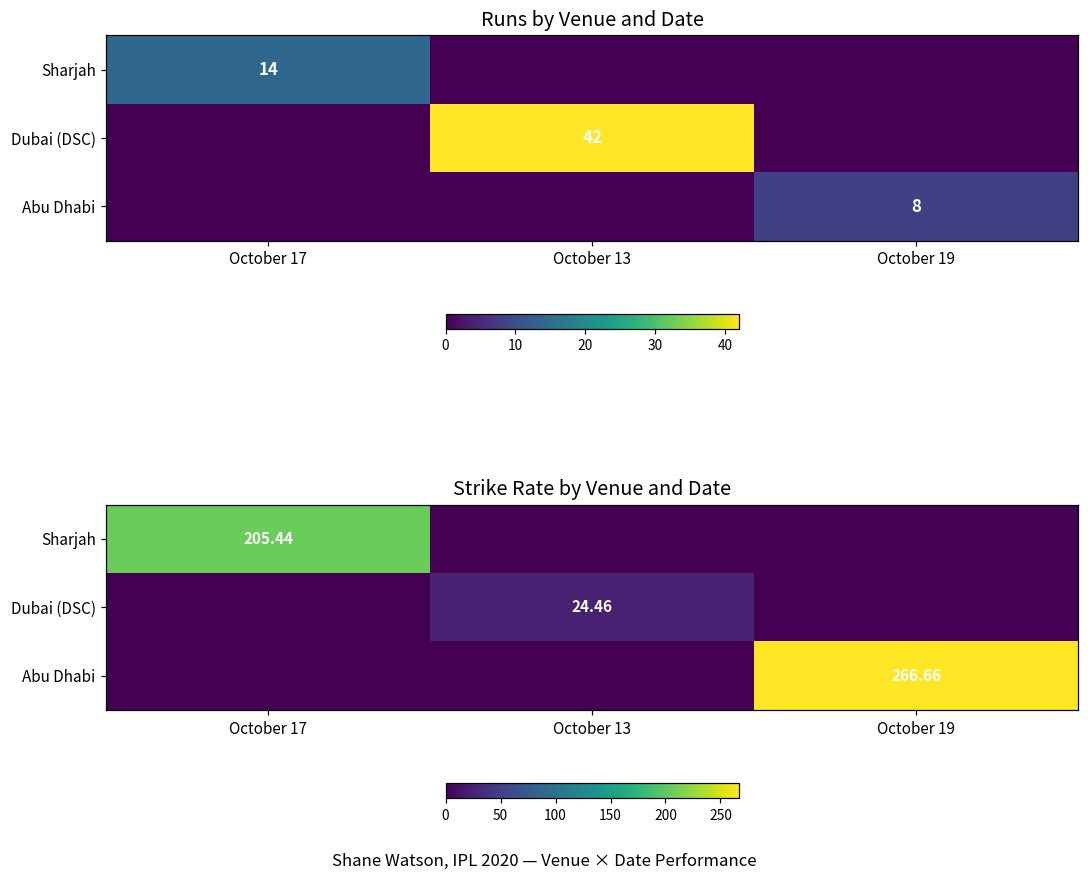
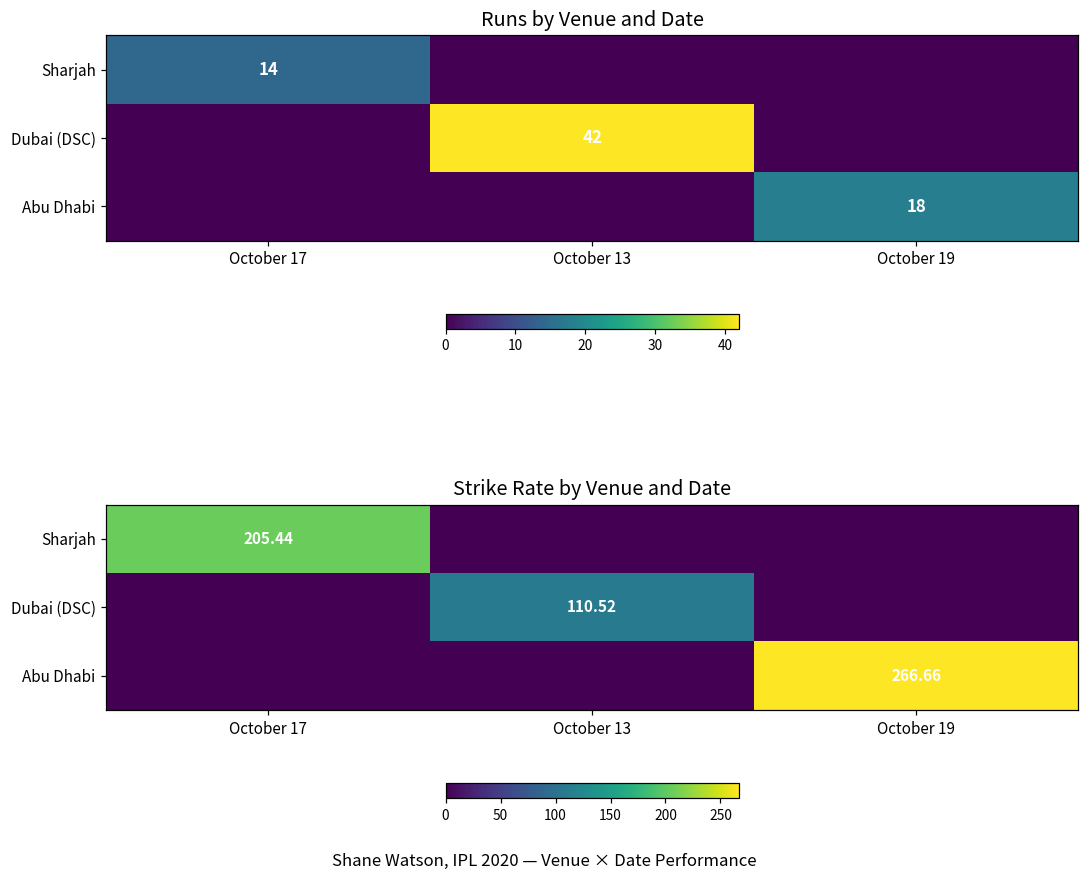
Runs by Venue and Date, Abu Dhabi, October 19: 8 -> 18
Strike Rate by Venue and Date, Dubai (DSC), October 13: 24.46 -> 110.52
